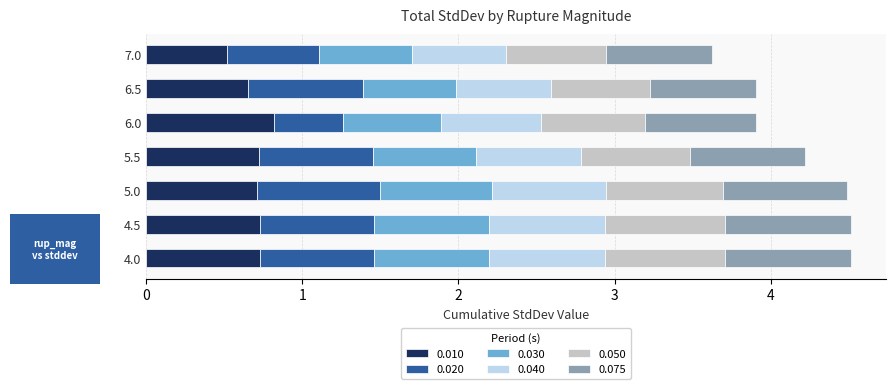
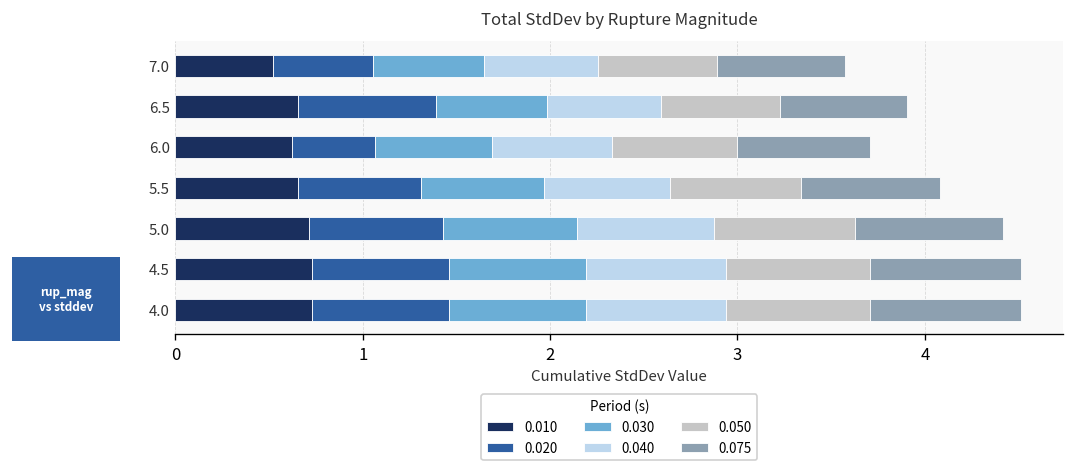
0.020, 7.0: 0.59 -> 0.53
0.010, 6.0: 0.82 -> 0.62
0.010, 5.5: 0.72 -> 0.65
0.020, 5.5: 0.73 -> 0.65
0.020, 5.0: 0.78 -> 0.71
